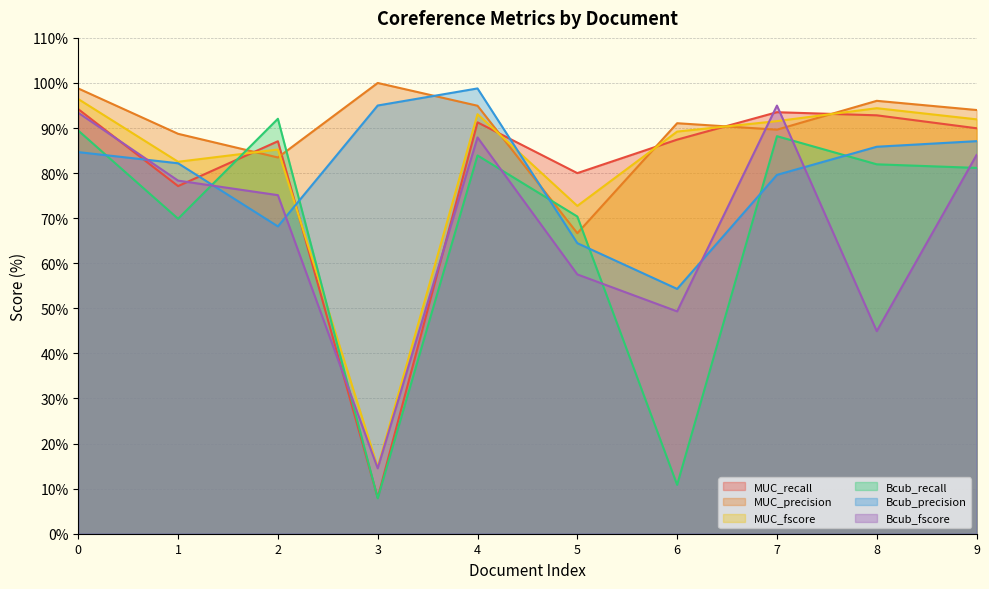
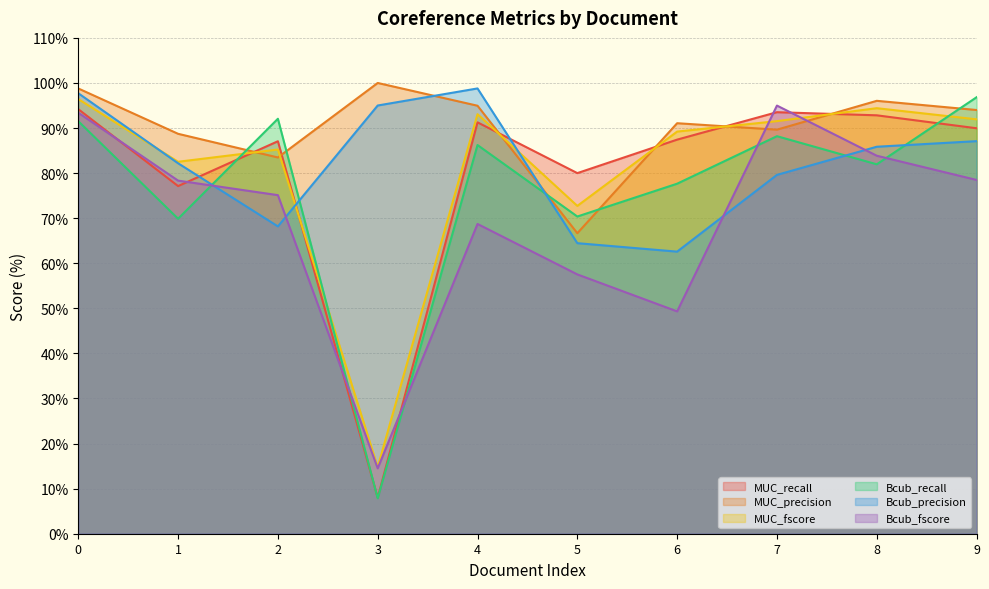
Bcub_recall, 0: 89% -> 92%
Bcub_precision, 0: 85% -> 98%
Bcub_recall, 4: 84% -> 86%
Bcub_fscore, 4: 88% -> 69%
Bcub_recall, 6: 11% -> 78%
Bcub_precision, 6: 54% -> 63%
Bcub_fscore, 8: 45% -> 84%
Bcub_recall, 9: 81% -> 97%
Bcub_fscore, 9: 84% -> 78%
